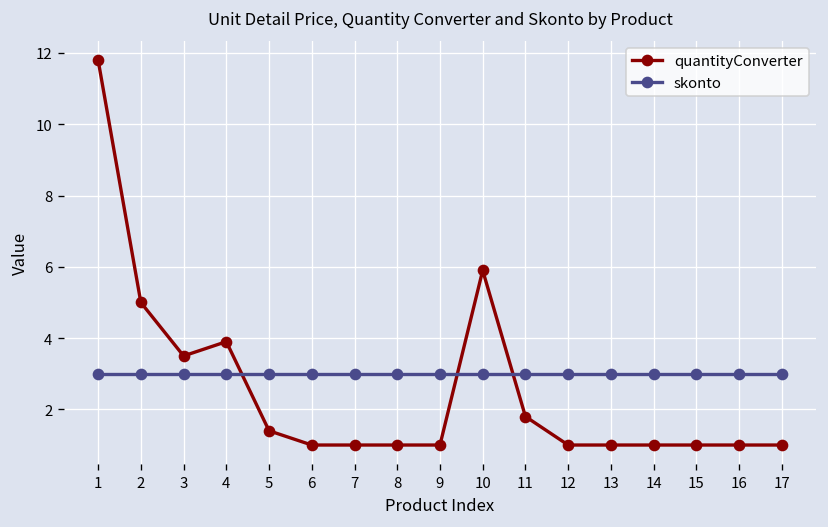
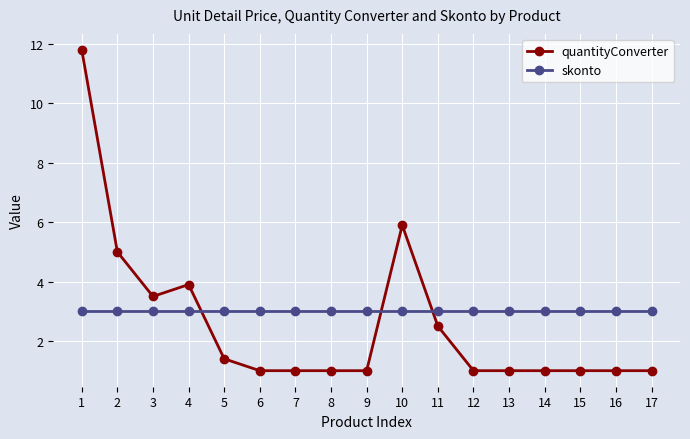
quantityConverter, 11: 1.8 -> 2.5
